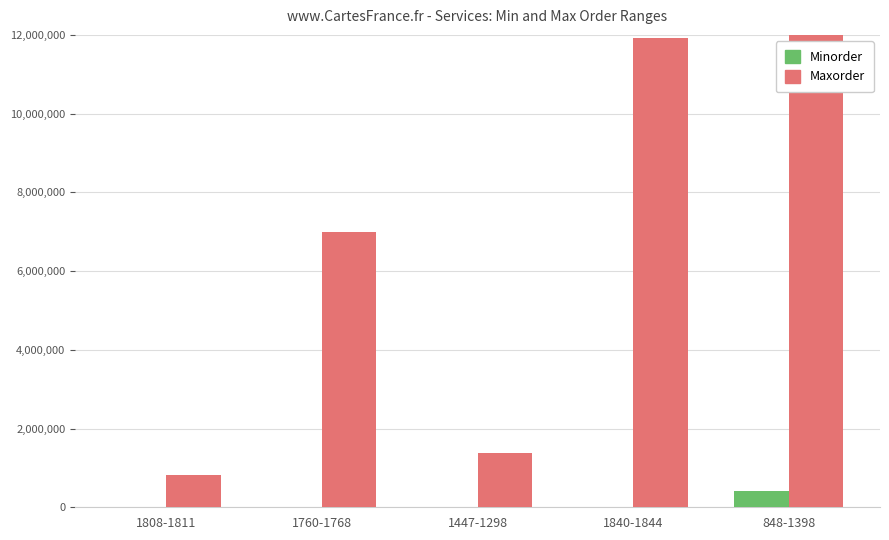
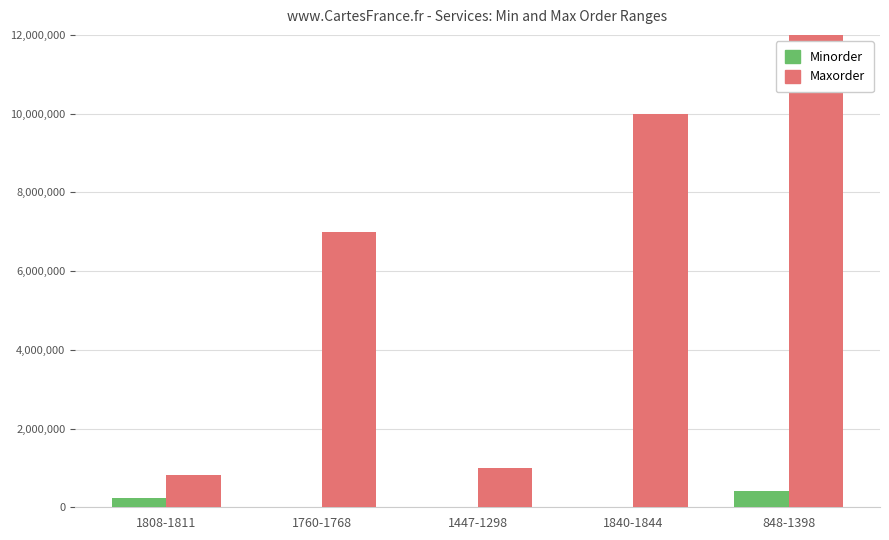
Minorder, 1808-1811: 0 -> 200,000
Maxorder, 1447-1298: 1,400,000 -> 1,000,000
Maxorder, 1840-1844: 11,900,000 -> 10,000,000
